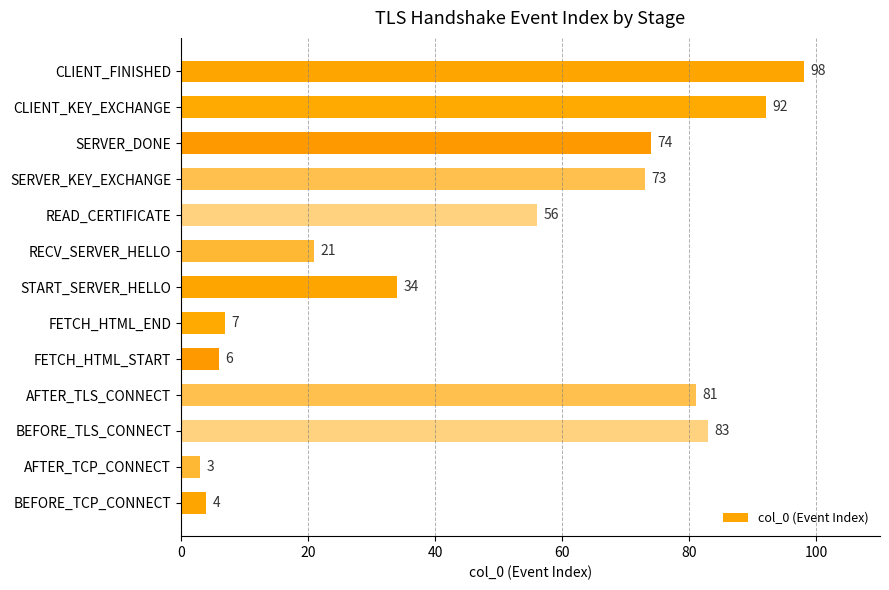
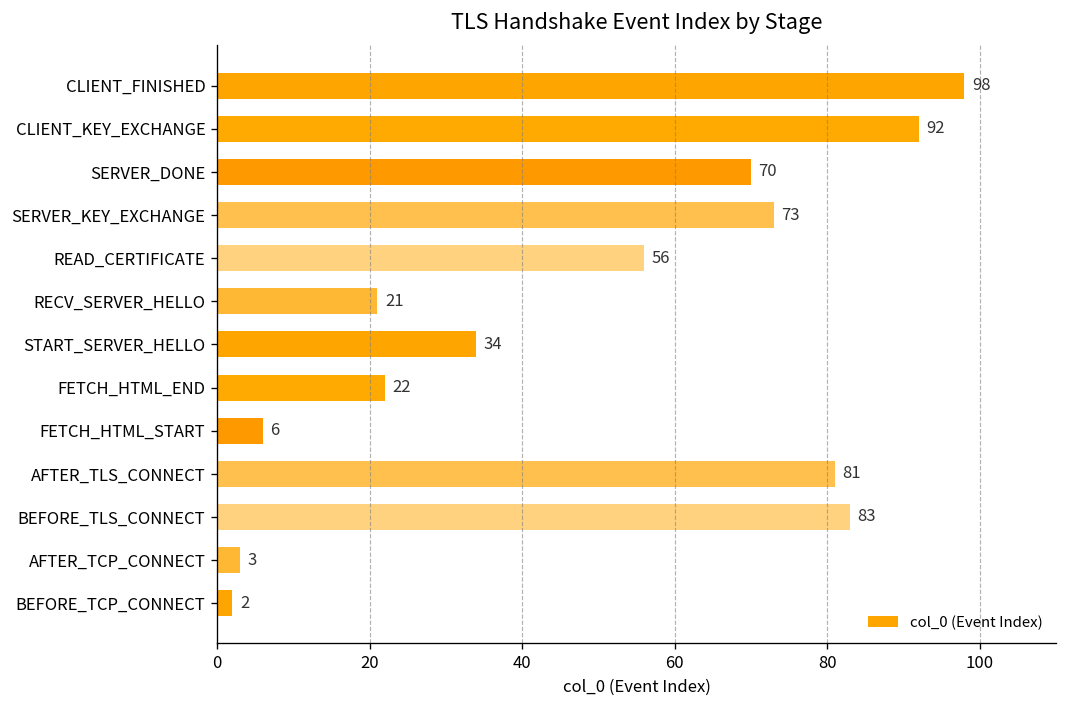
SERVER_DONE: 74 -> 70
FETCH_HTML_END: 7 -> 22
BEFORE_TCP_CONNECT: 4 -> 2
